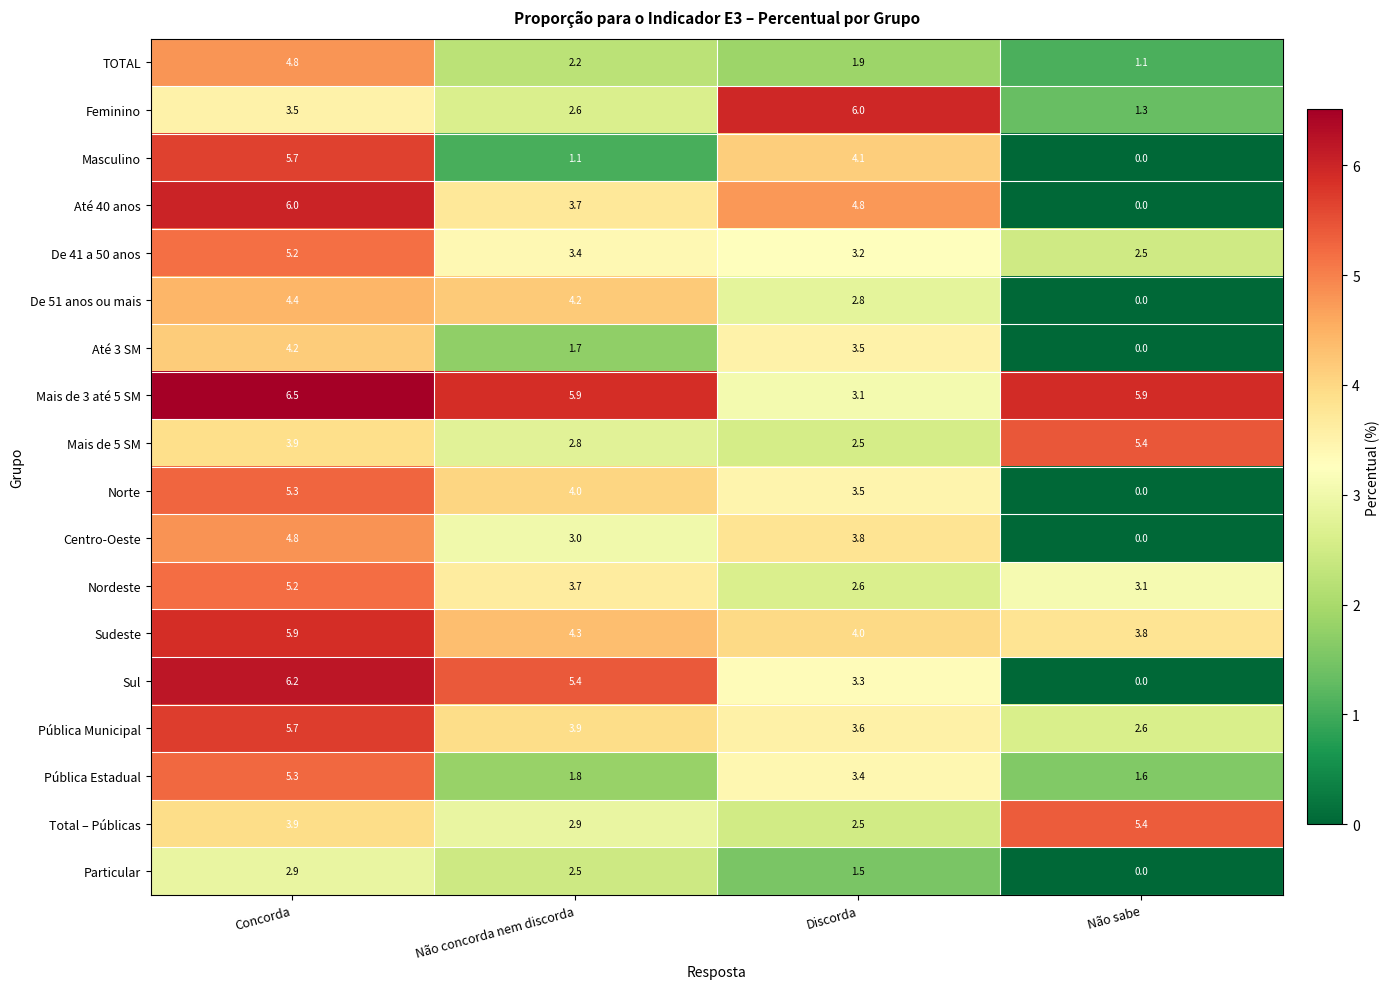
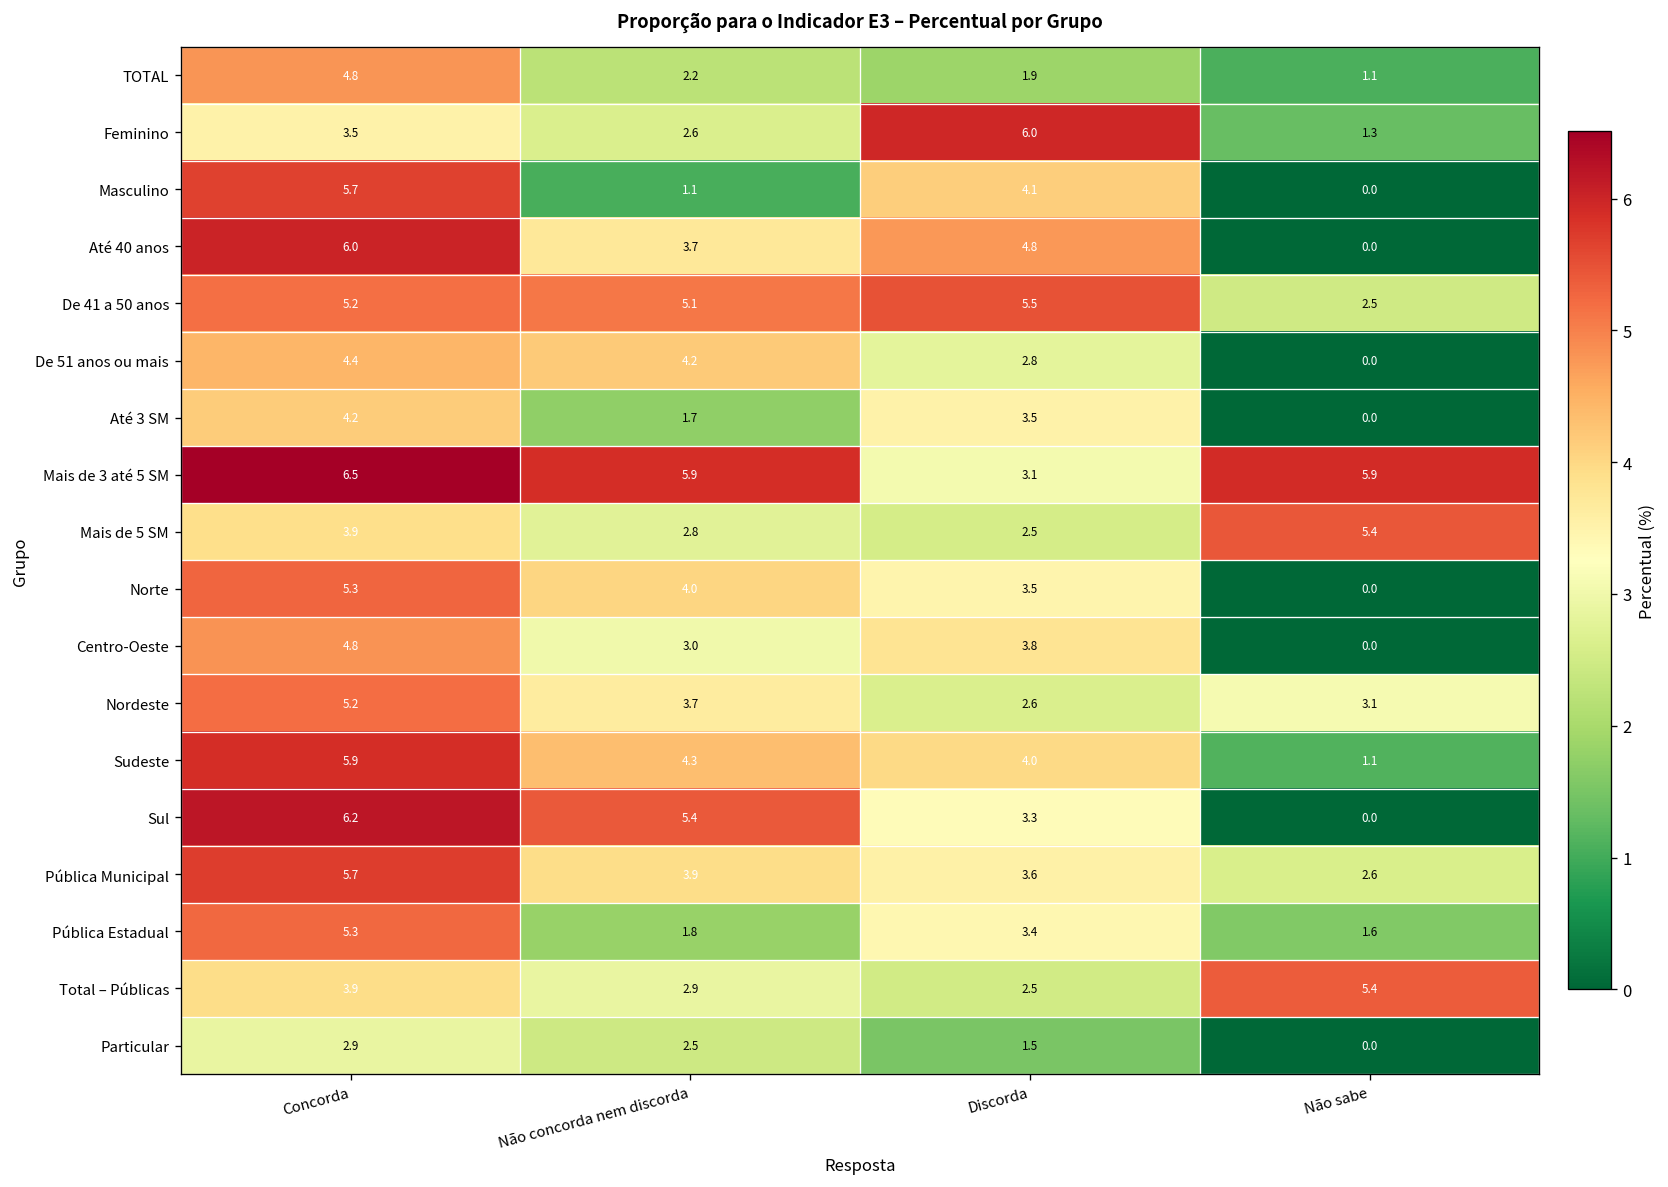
De 41 a 50 anos, Não concorda nem discorda: 3.4 -> 5.1
De 41 a 50 anos, Discorda: 3.2 -> 5.5
Sudeste, Não sabe: 3.8 -> 1.1
